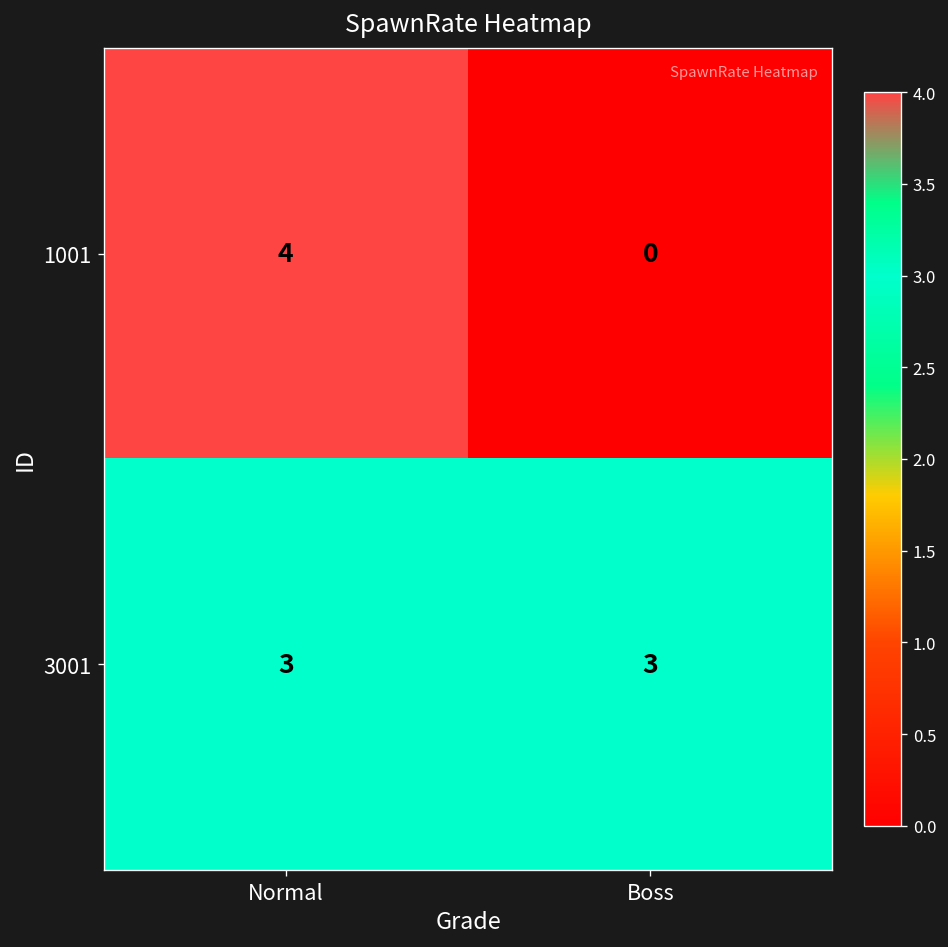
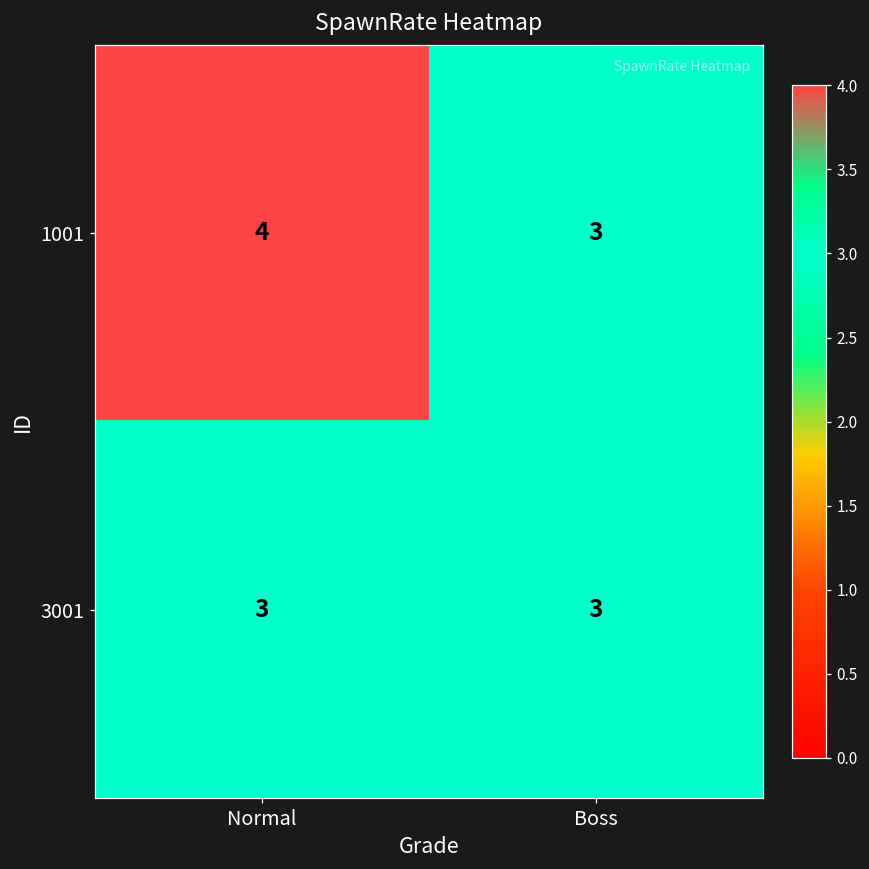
1001, Boss: 0 -> 3
